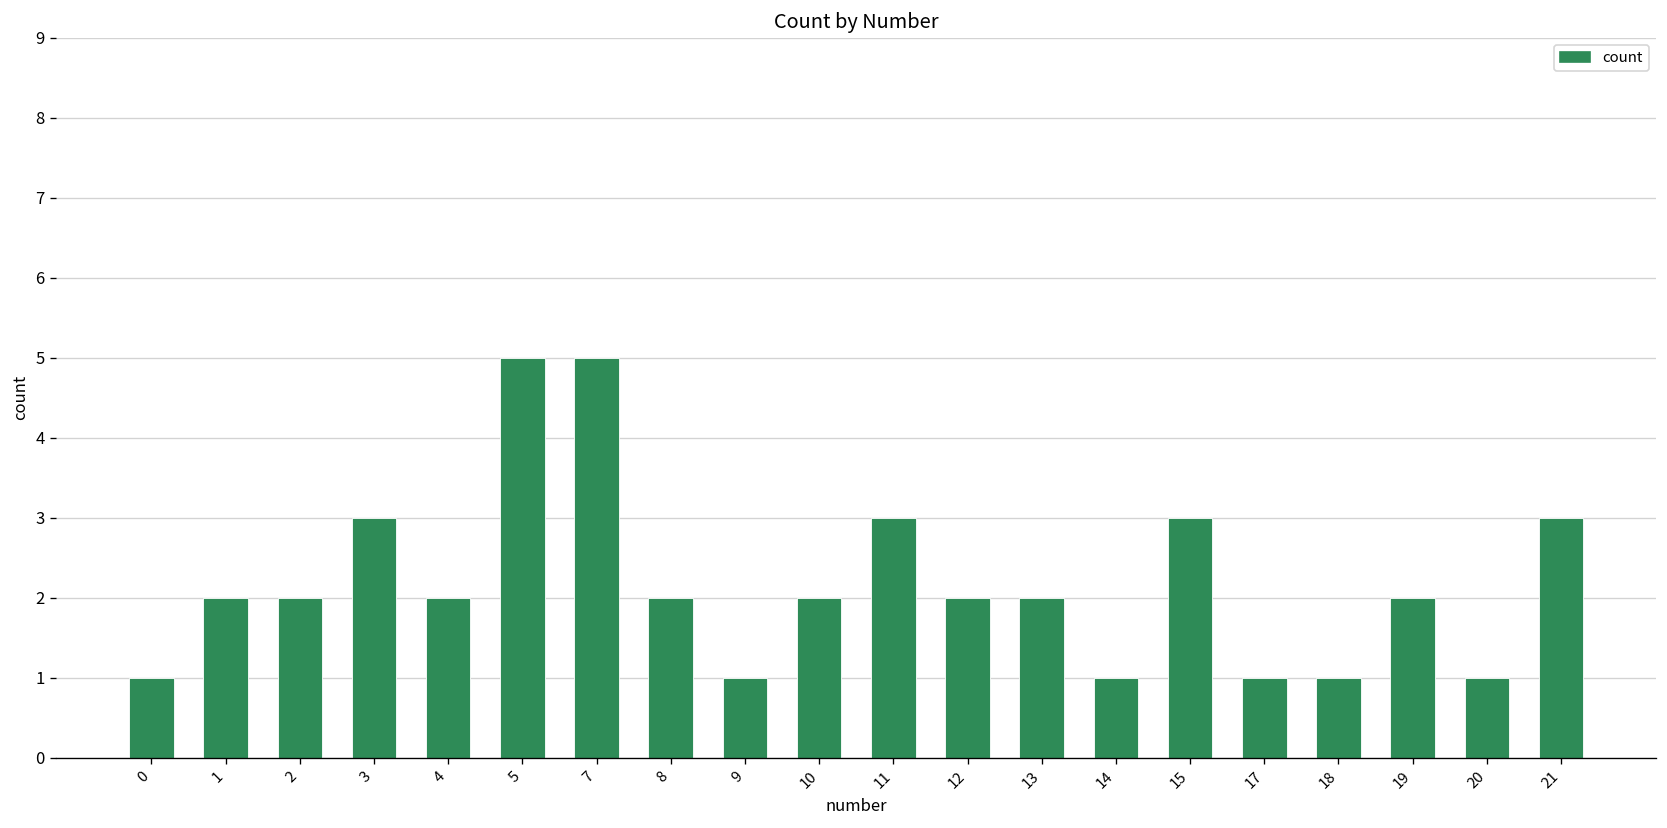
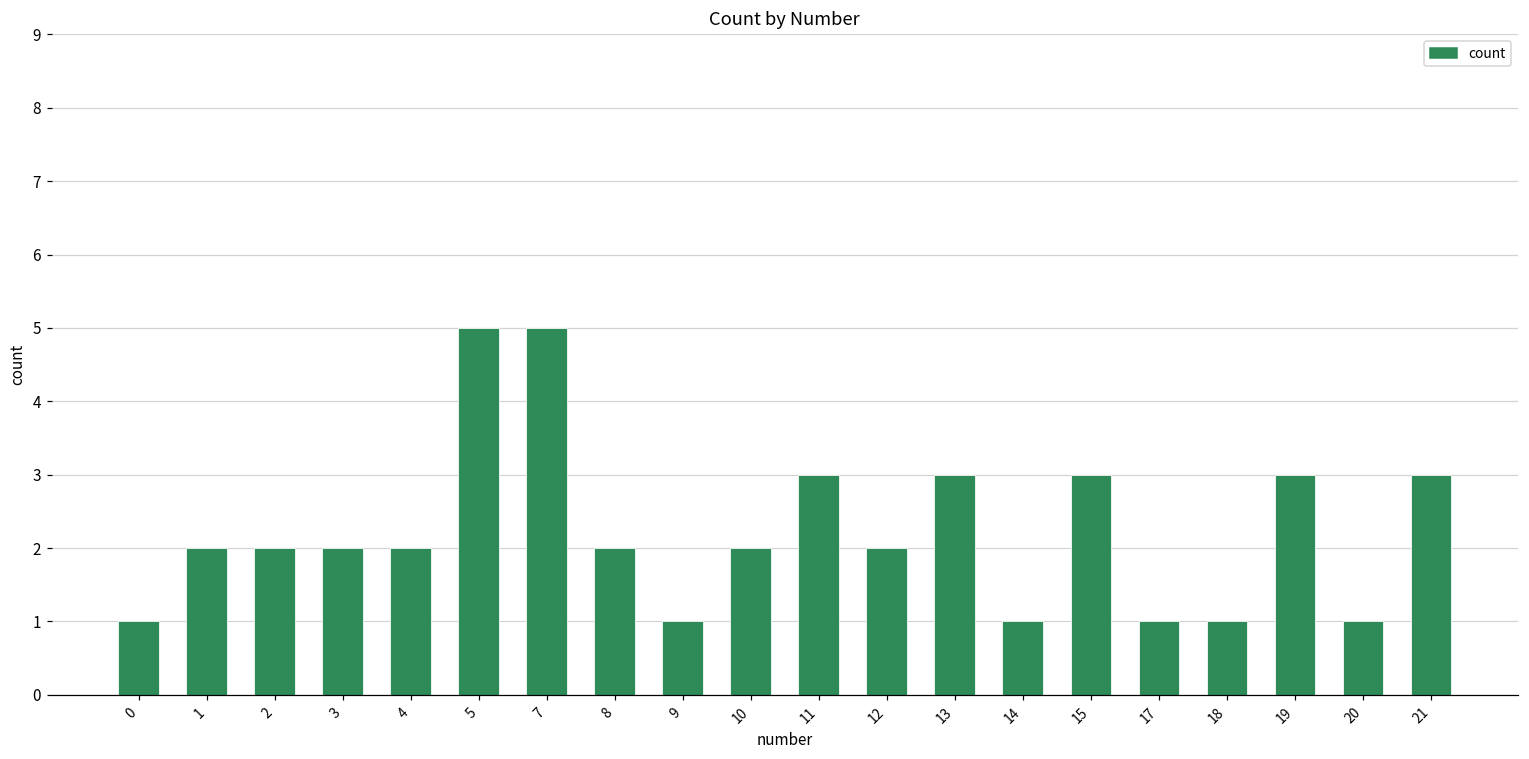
3: 3 -> 2
13: 2 -> 3
19: 2 -> 3
